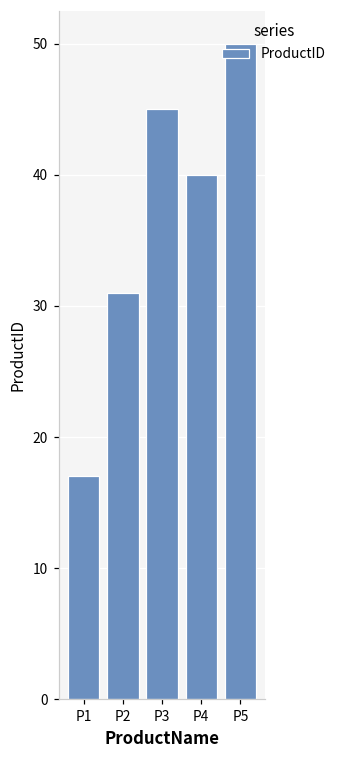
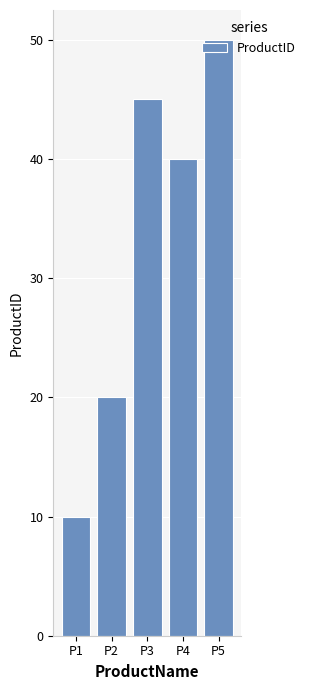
P1: 17 -> 10
P2: 31 -> 20
